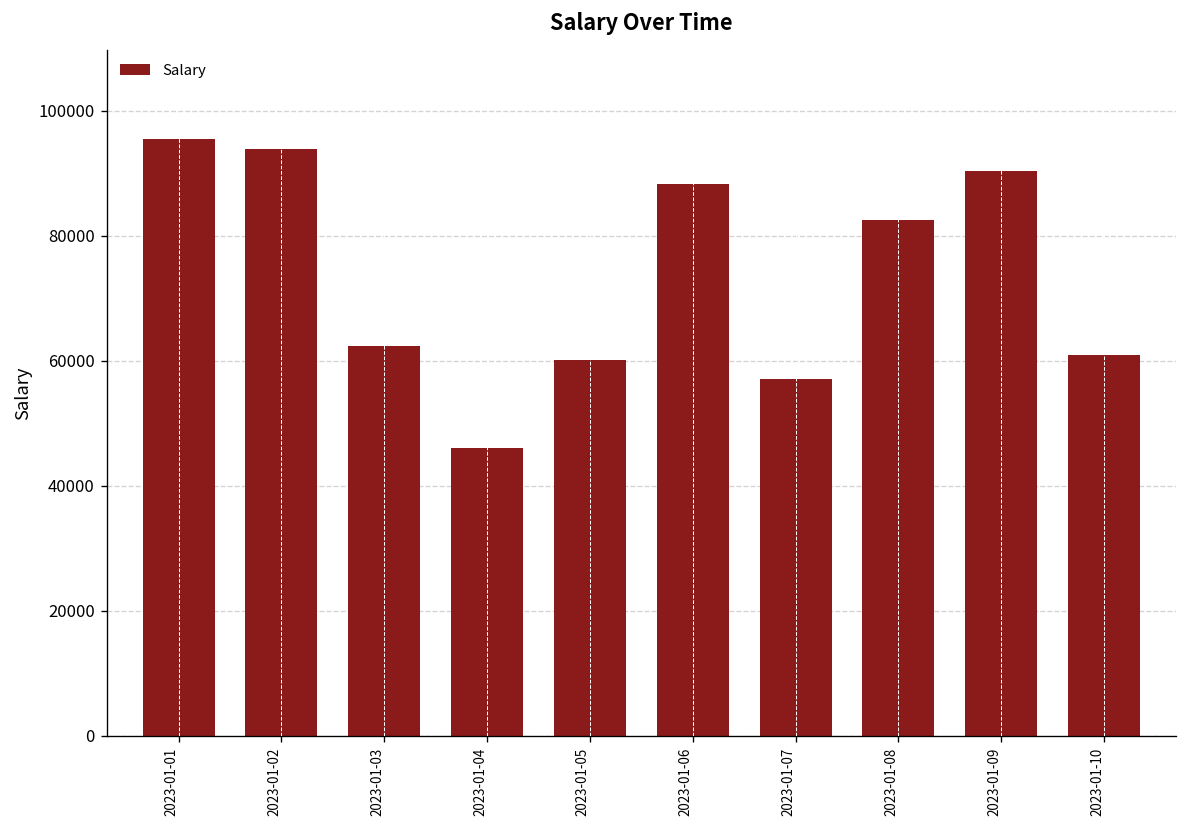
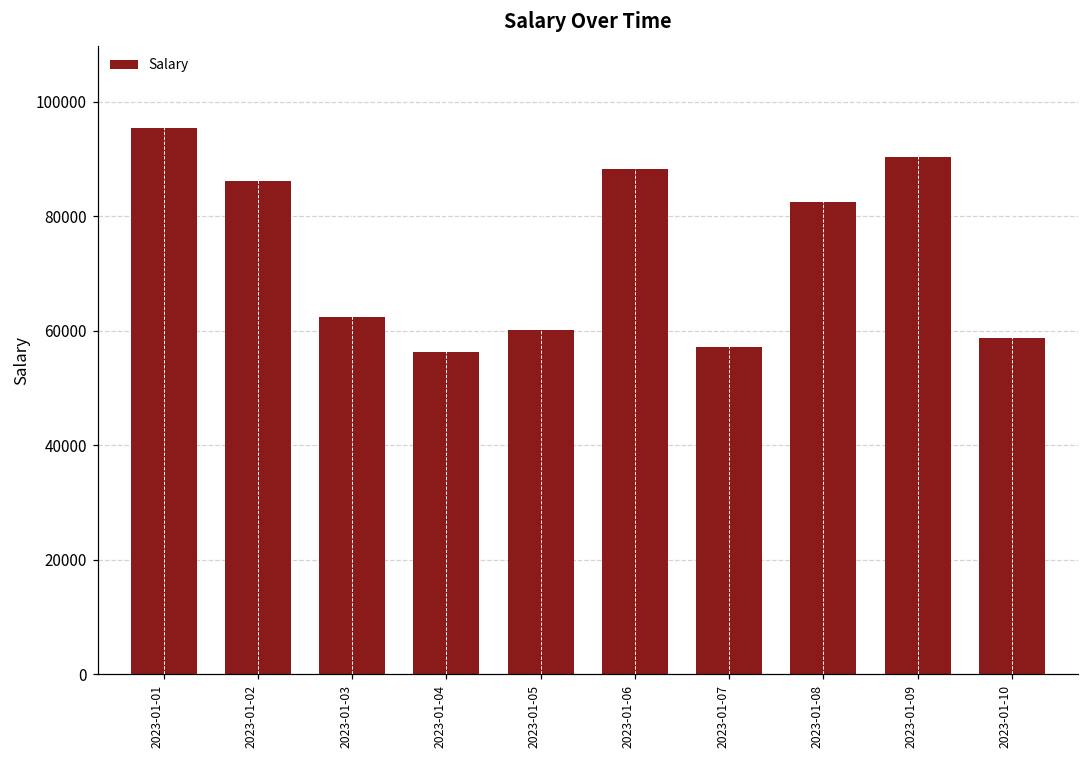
2023-01-02: 94000 -> 86000
2023-01-04: 46000 -> 56000
2023-01-10: 61000 -> 59000
